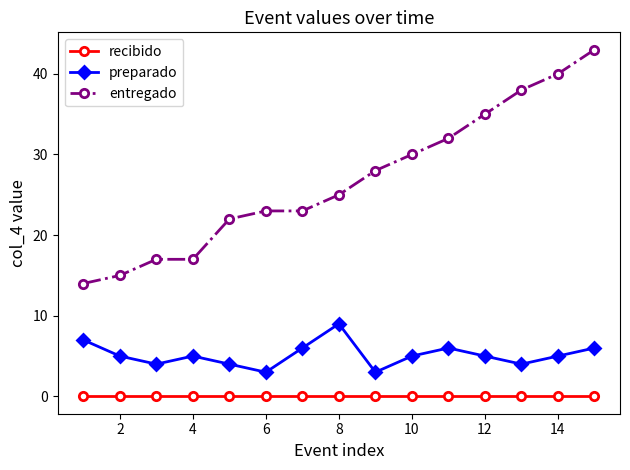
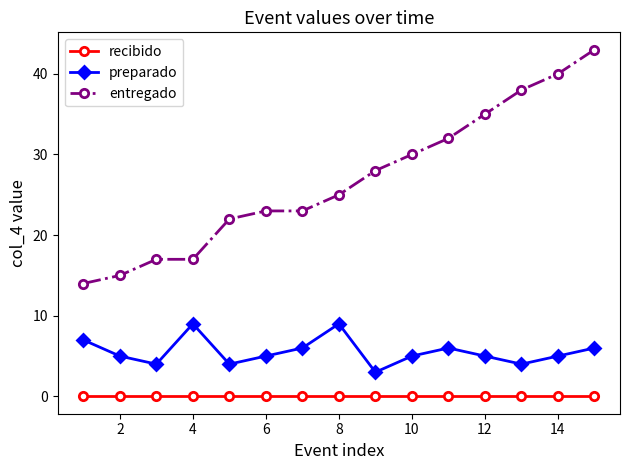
preparado, 4: 5 -> 9
preparado, 6: 3 -> 5
